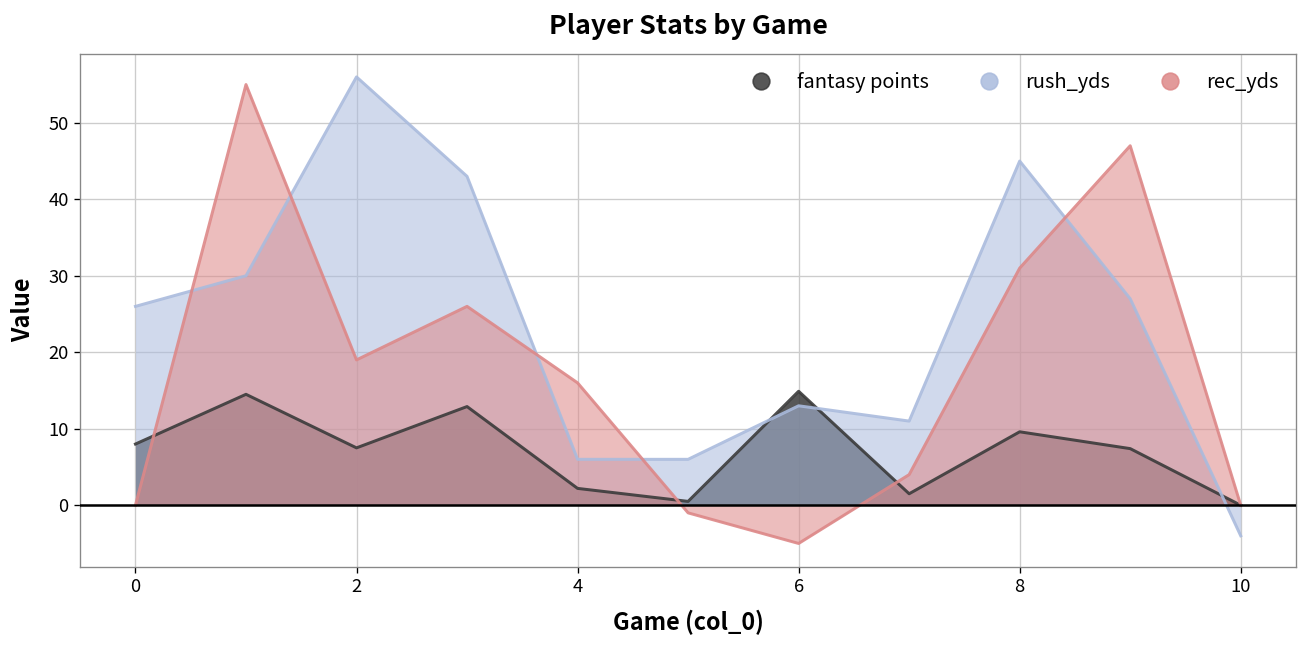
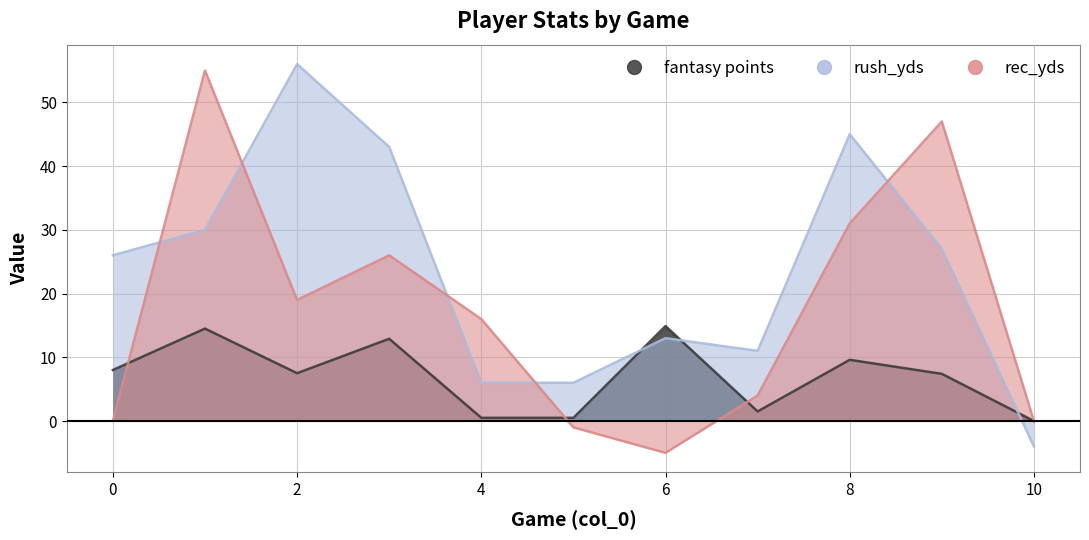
fantasy points, 4: 2 -> 1
